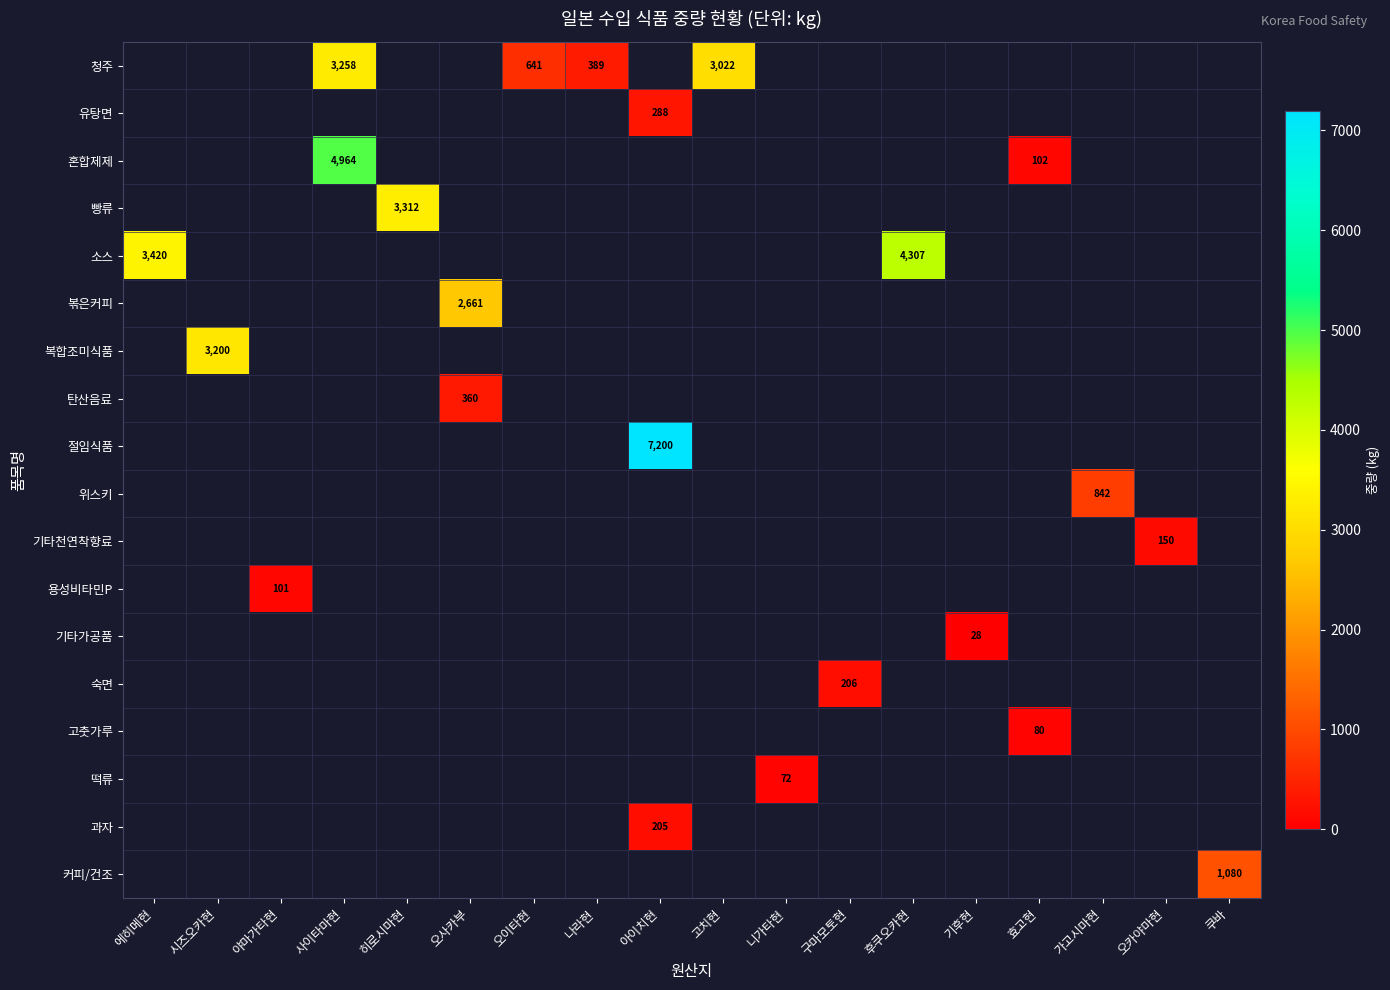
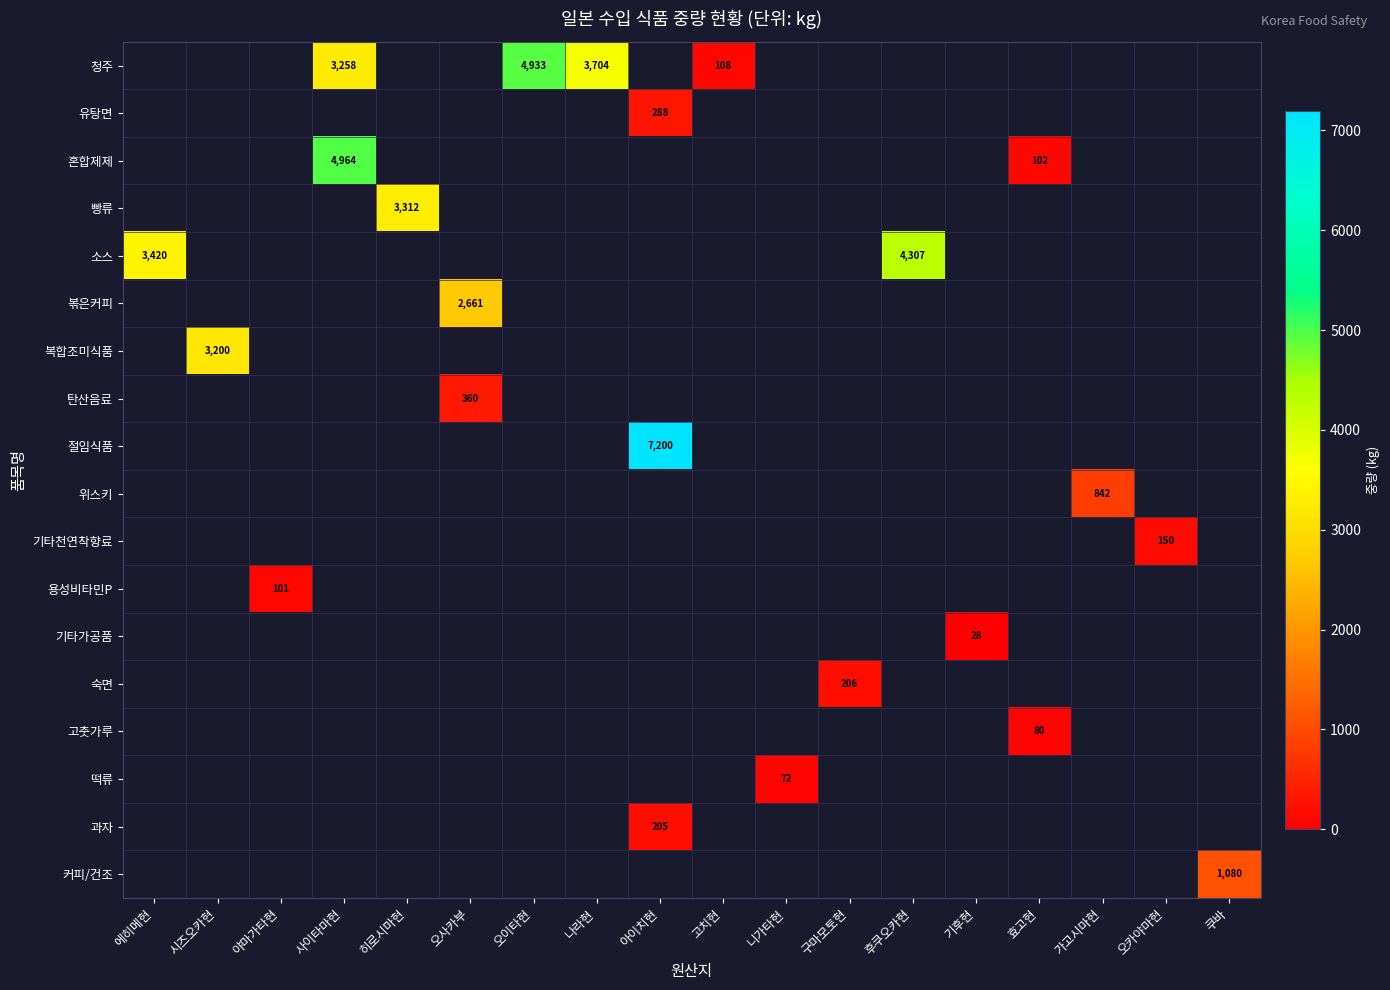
청주, 오이타현: 641 -> 4,933
청주, 나라현: 389 -> 3,704
청주, 고치현: 3,022 -> 108
